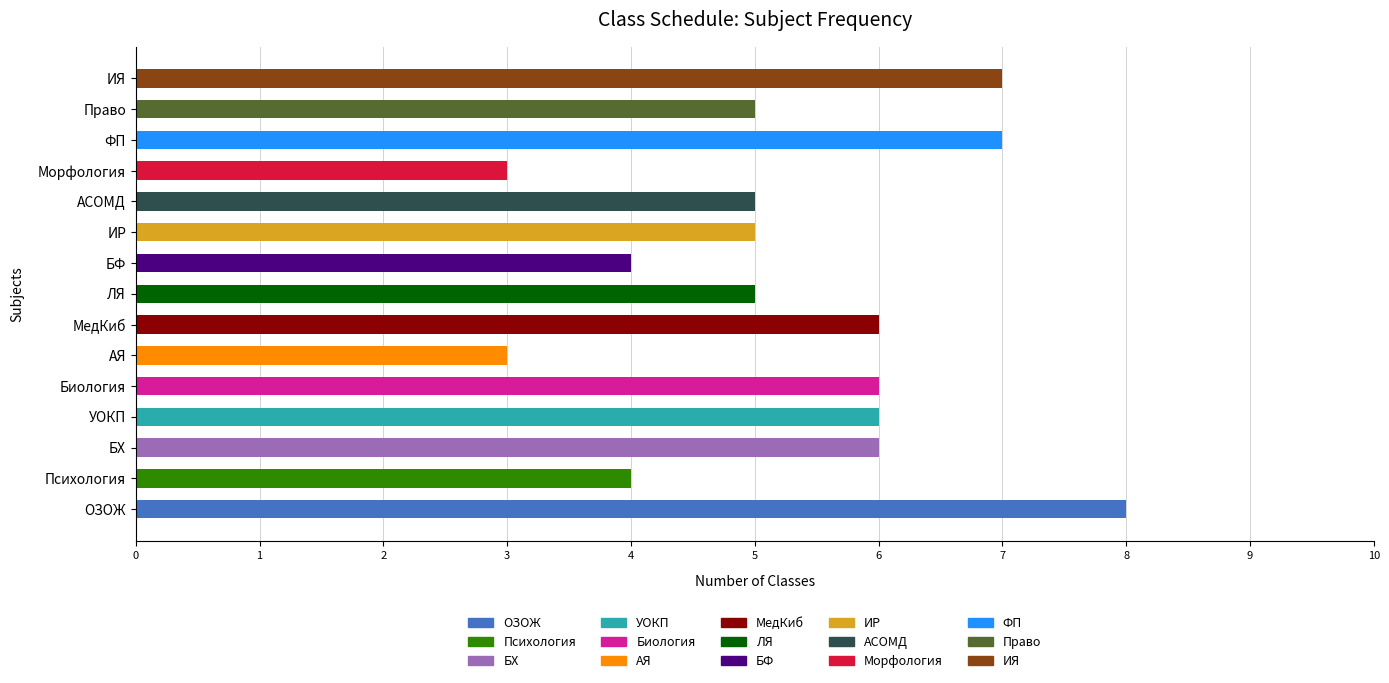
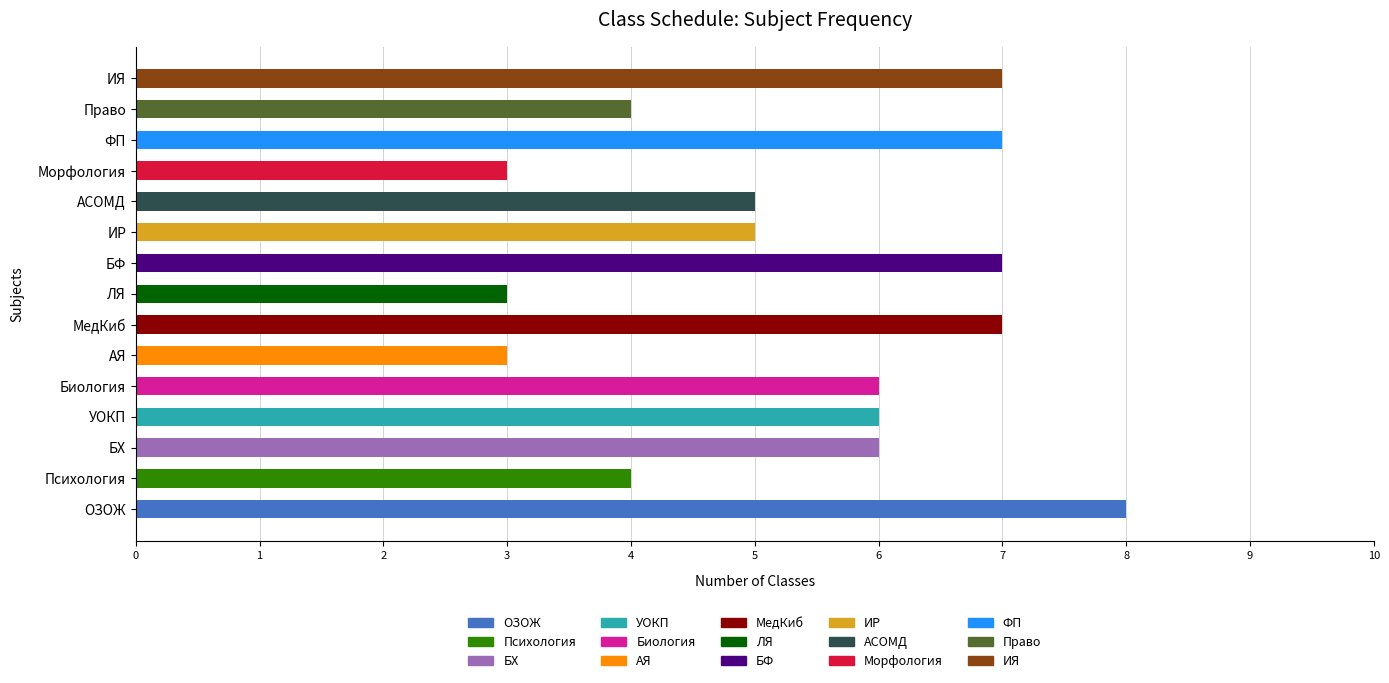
Право: 5 -> 4
БФ: 4 -> 7
ЛЯ: 5 -> 3
МедКиб: 6 -> 7
